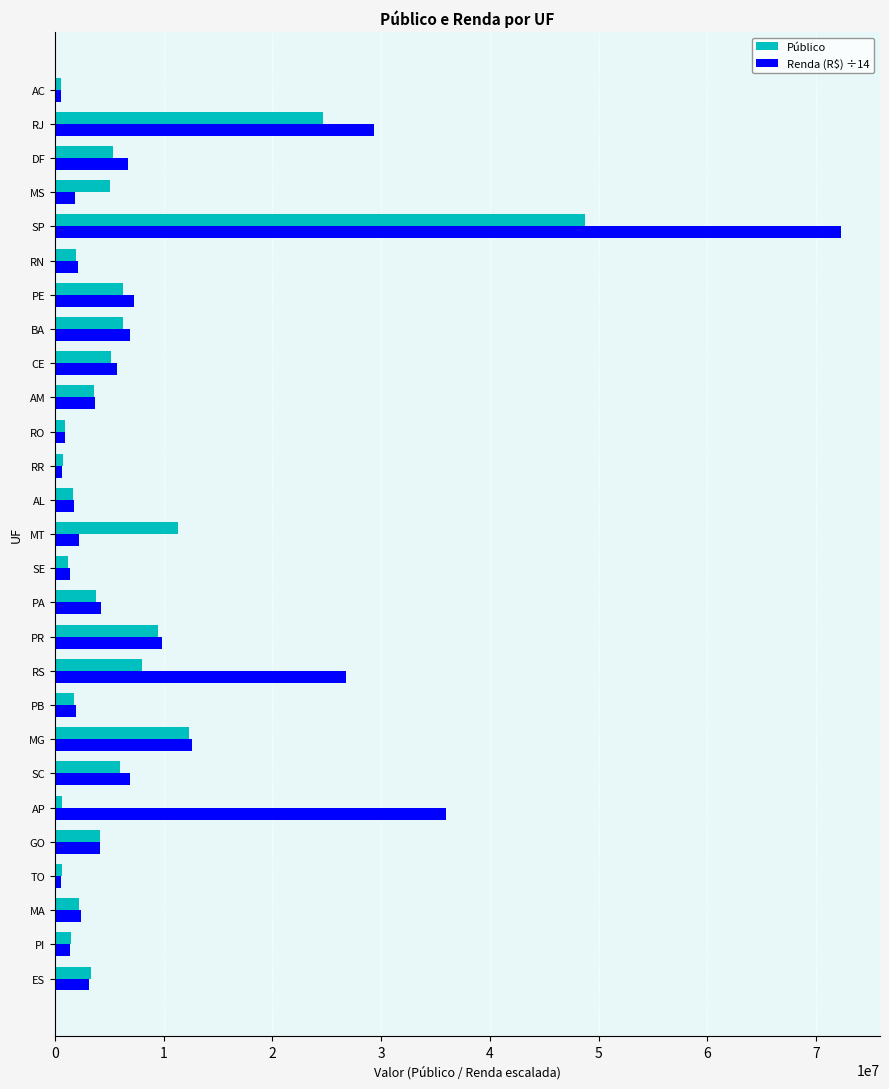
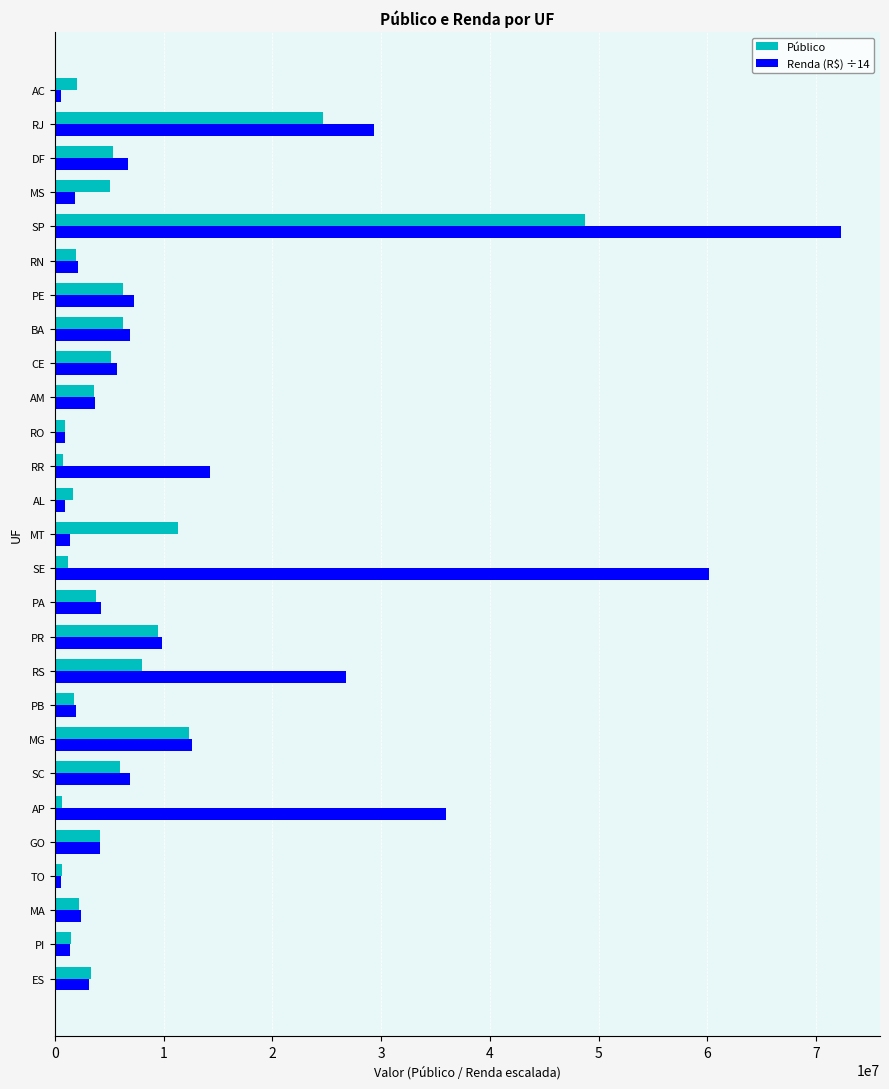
Público, AC: 500000 -> 2000000
Renda (R$) ÷14, RR: 700000 -> 14300000
Renda (R$) ÷14, AL: 1700000 -> 900000
Renda (R$) ÷14, MT: 2200000 -> 1400000
Renda (R$) ÷14, SE: 1400000 -> 60200000
